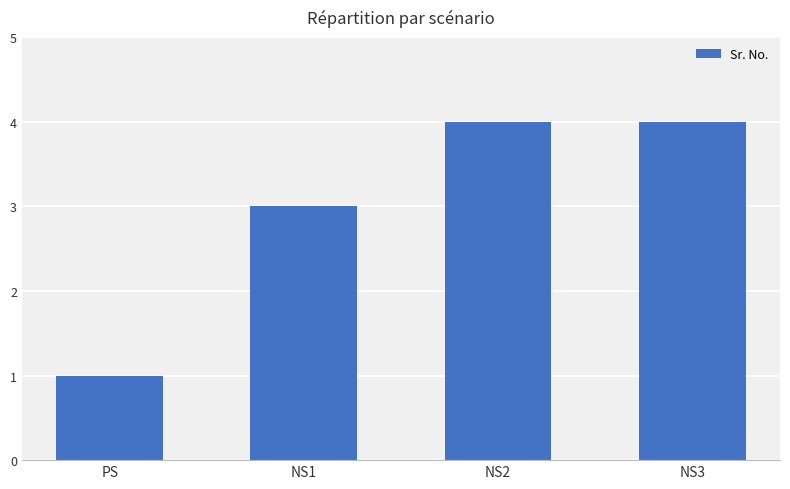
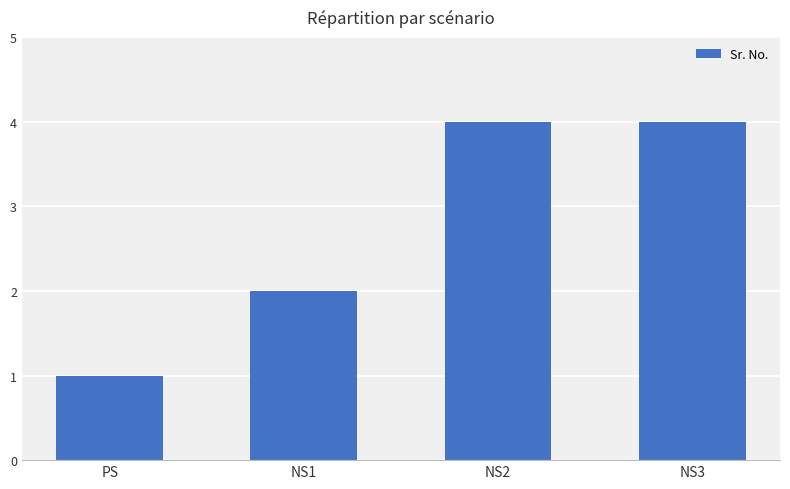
NS1: 3 -> 2
